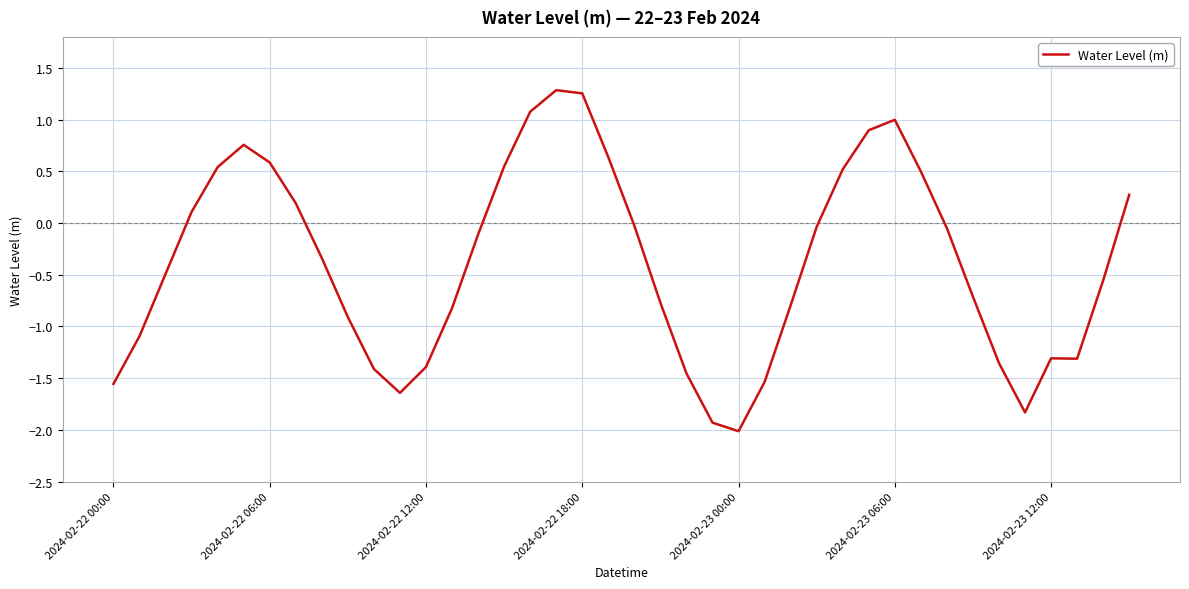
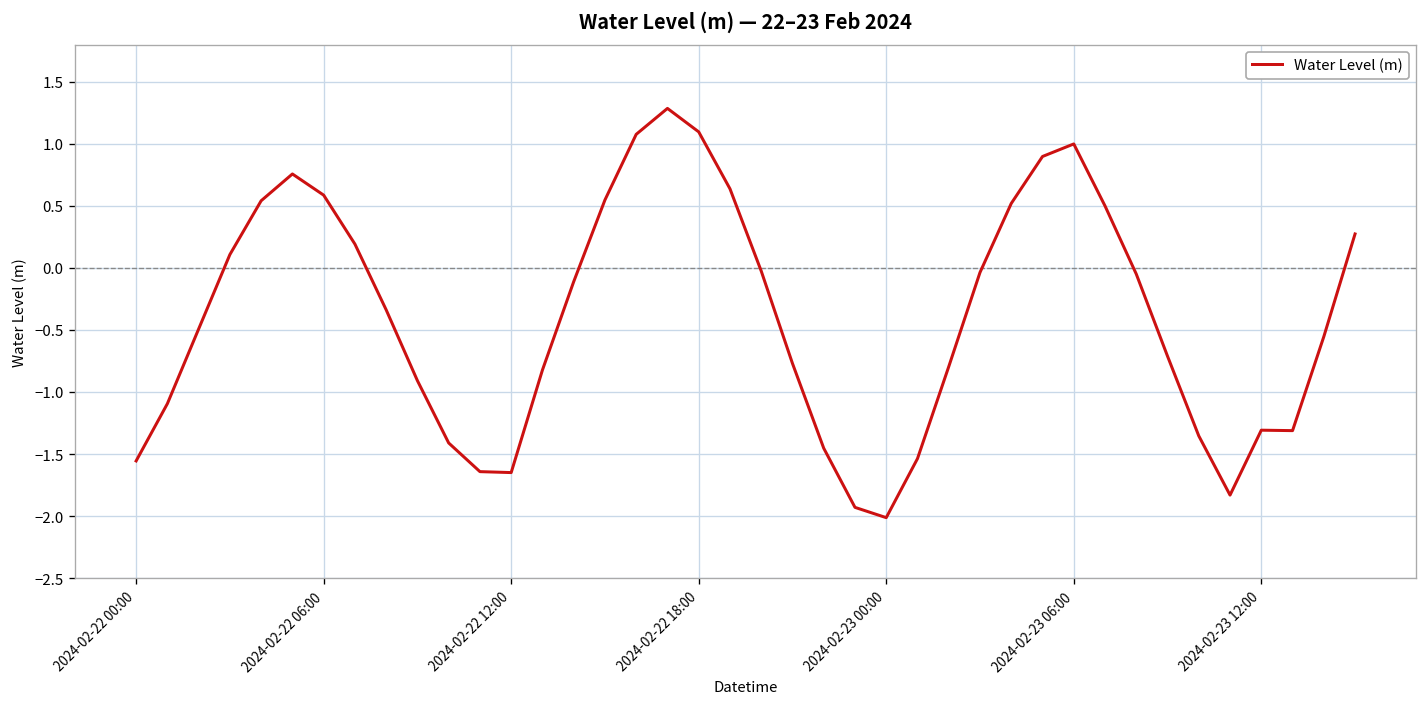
2024-02-22 12:00: -1.39 -> -1.65
2024-02-22 18:00: 1.25 -> 1.10
